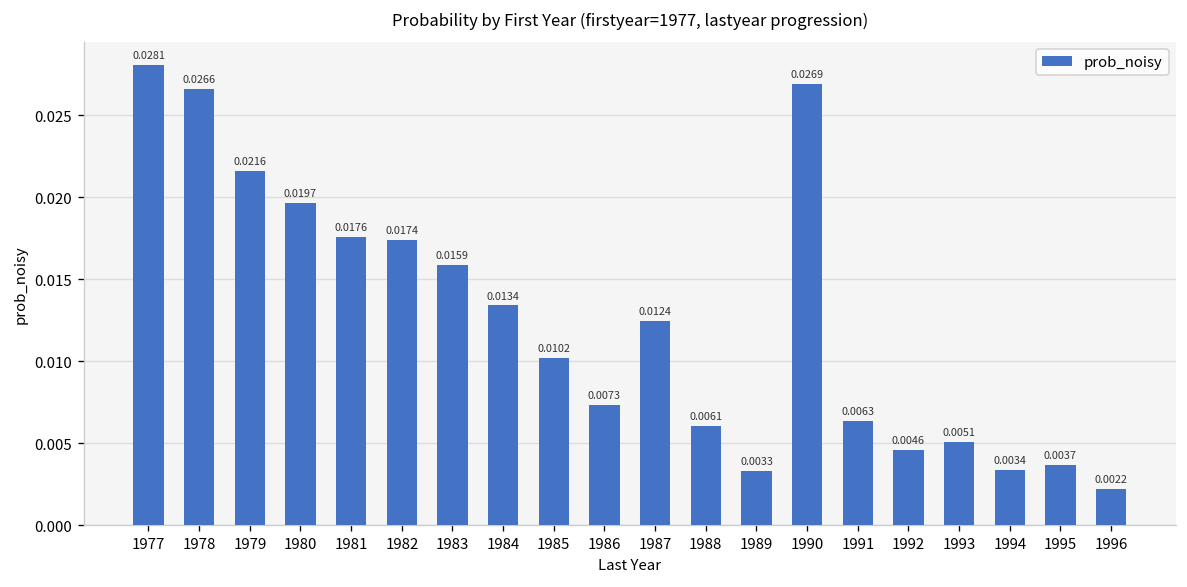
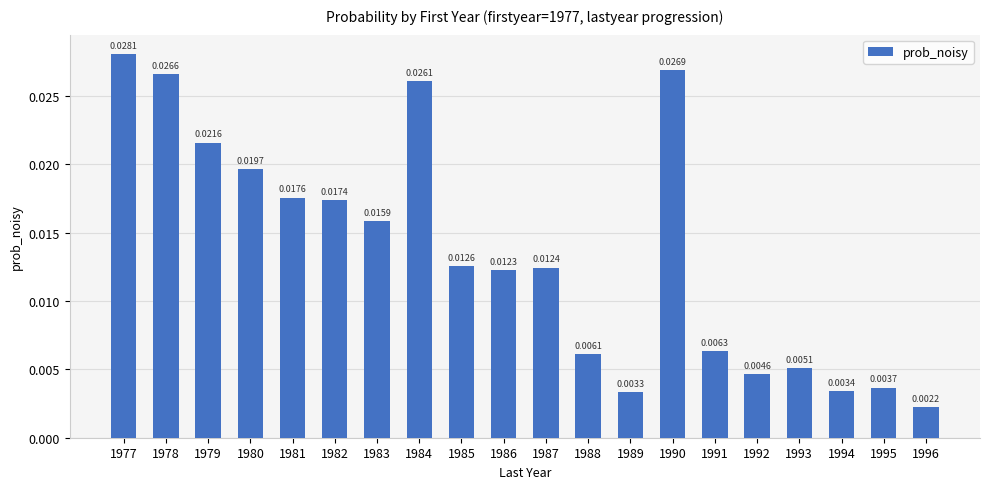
1984: 0.0134 -> 0.0261
1985: 0.0102 -> 0.0126
1986: 0.0073 -> 0.0123
